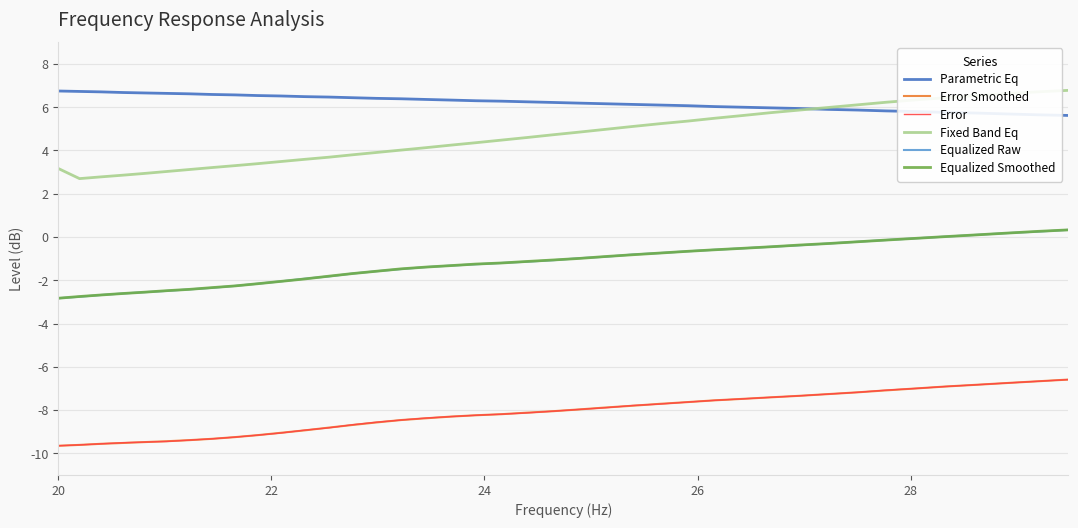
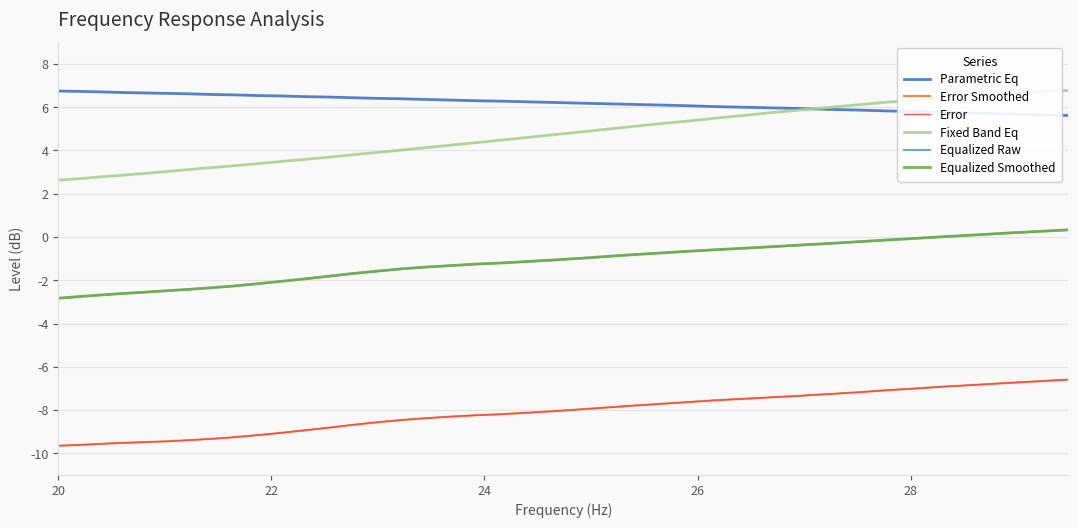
Fixed Band Eq, 20: 3.2 -> 2.6
